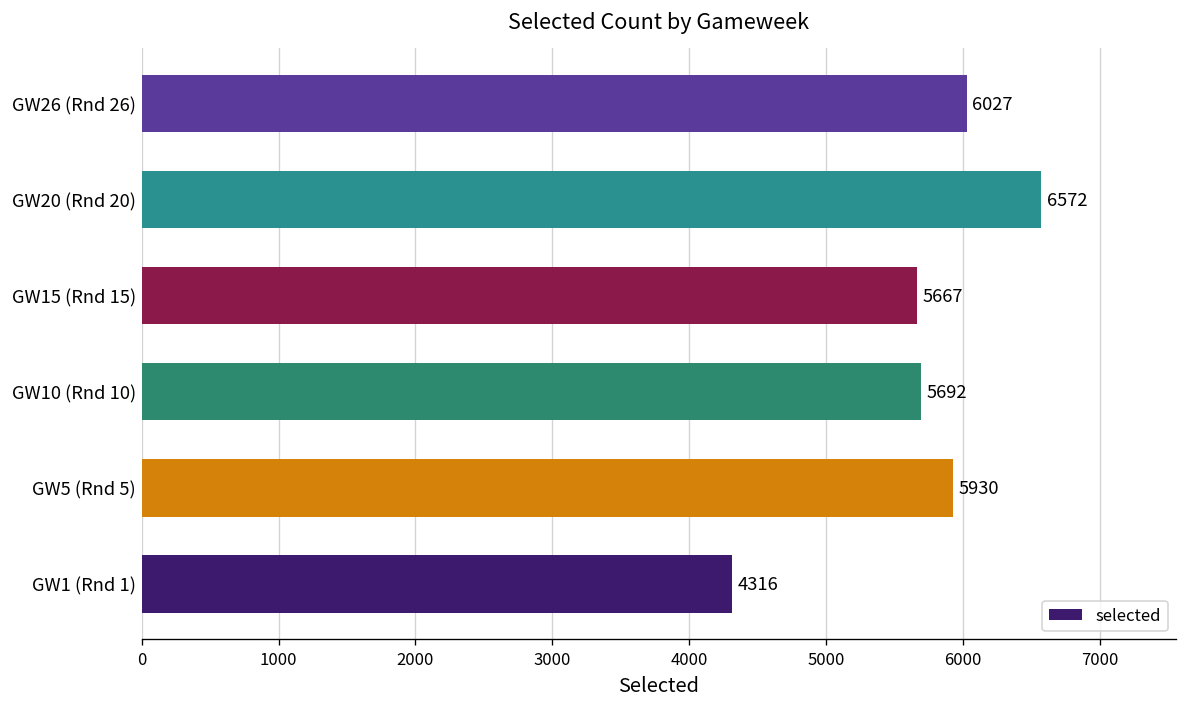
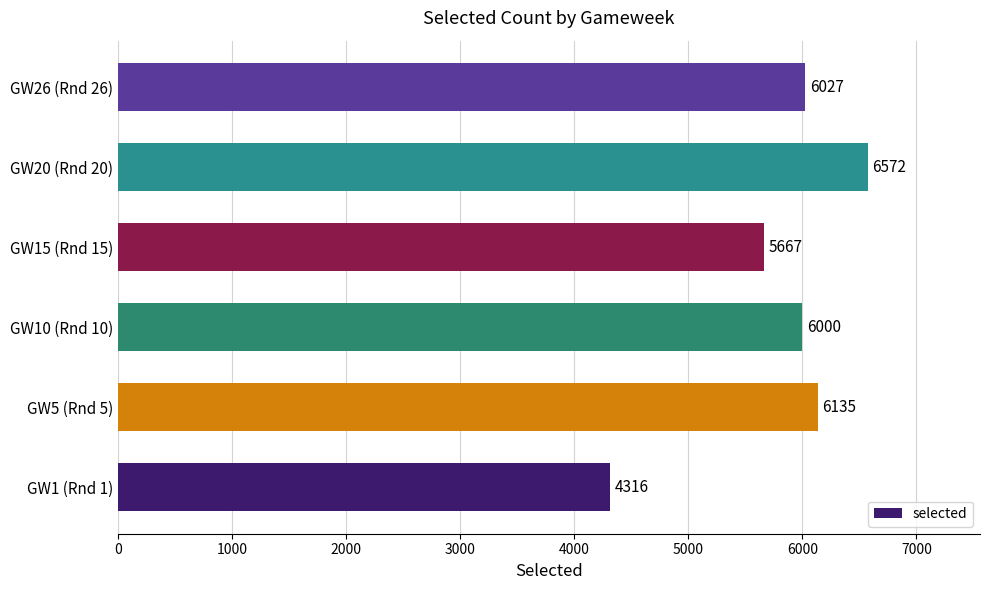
GW10 (Rnd 10): 5692 -> 6000
GW5 (Rnd 5): 5930 -> 6135
